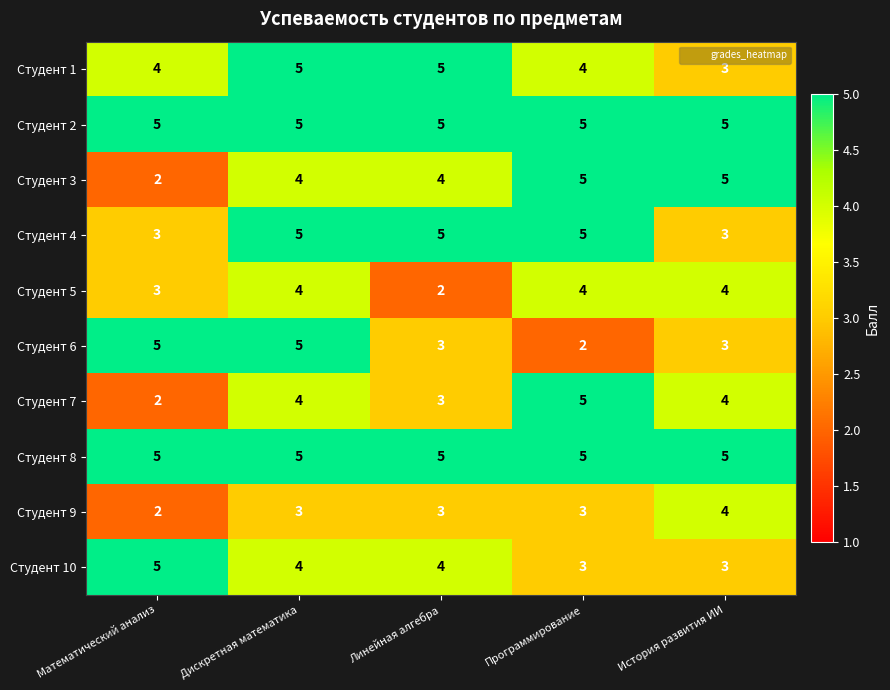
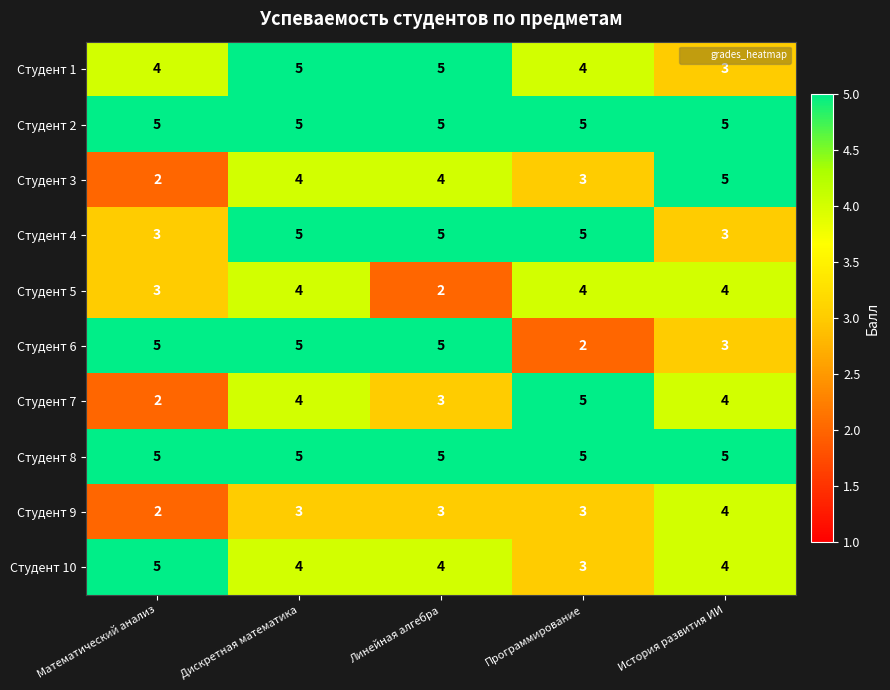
Студент 3, Программирование: 5 -> 3
Студент 6, Линейная алгебра: 3 -> 5
Студент 10, История развития ИИ: 3 -> 4
